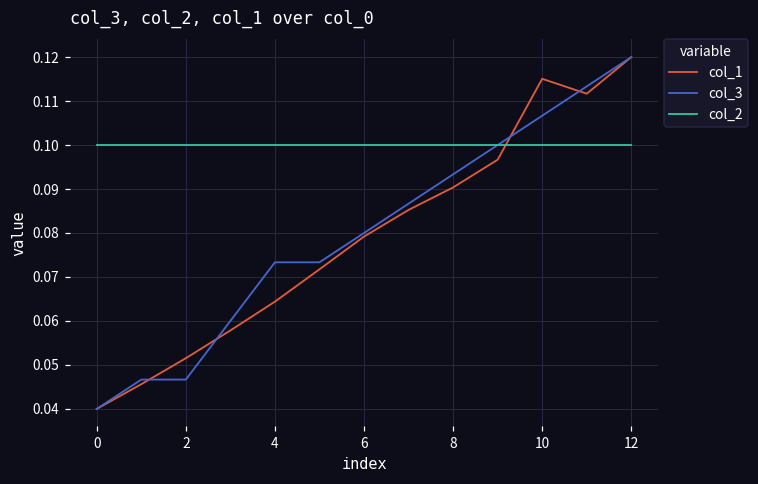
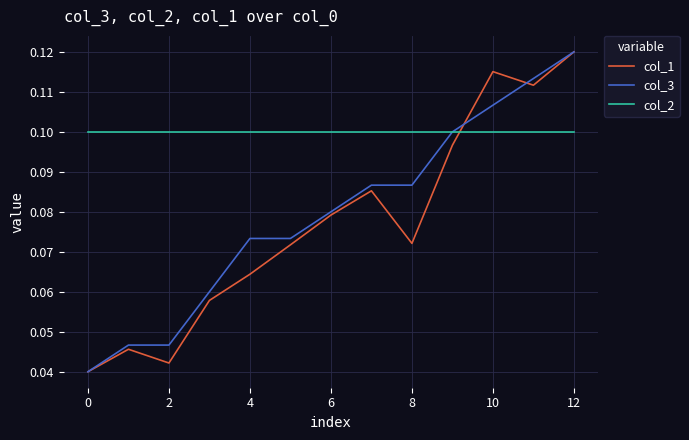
col_1, 2: 0.052 -> 0.042
col_1, 8: 0.090 -> 0.072
col_3, 8: 0.093 -> 0.087
